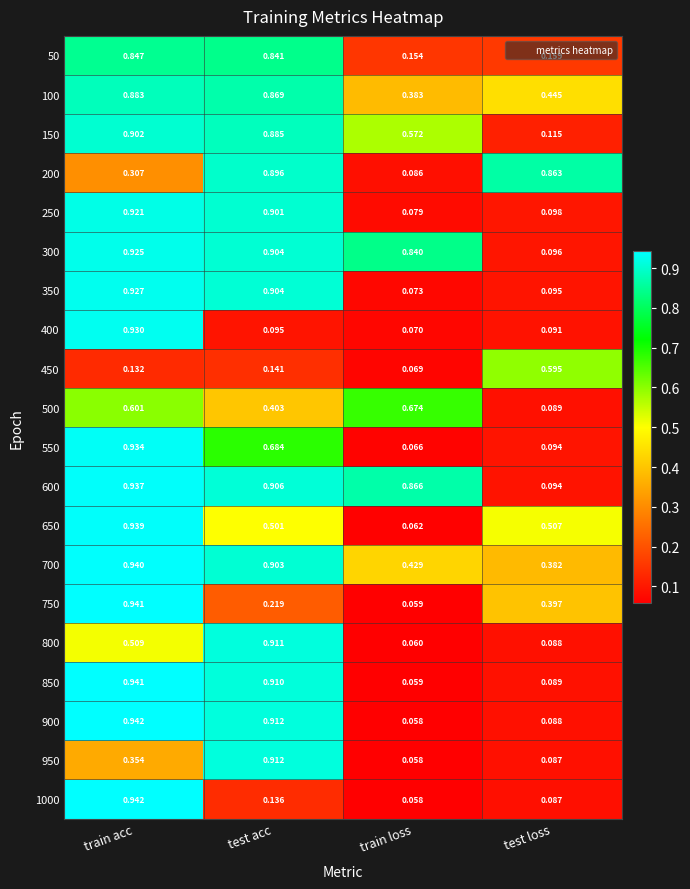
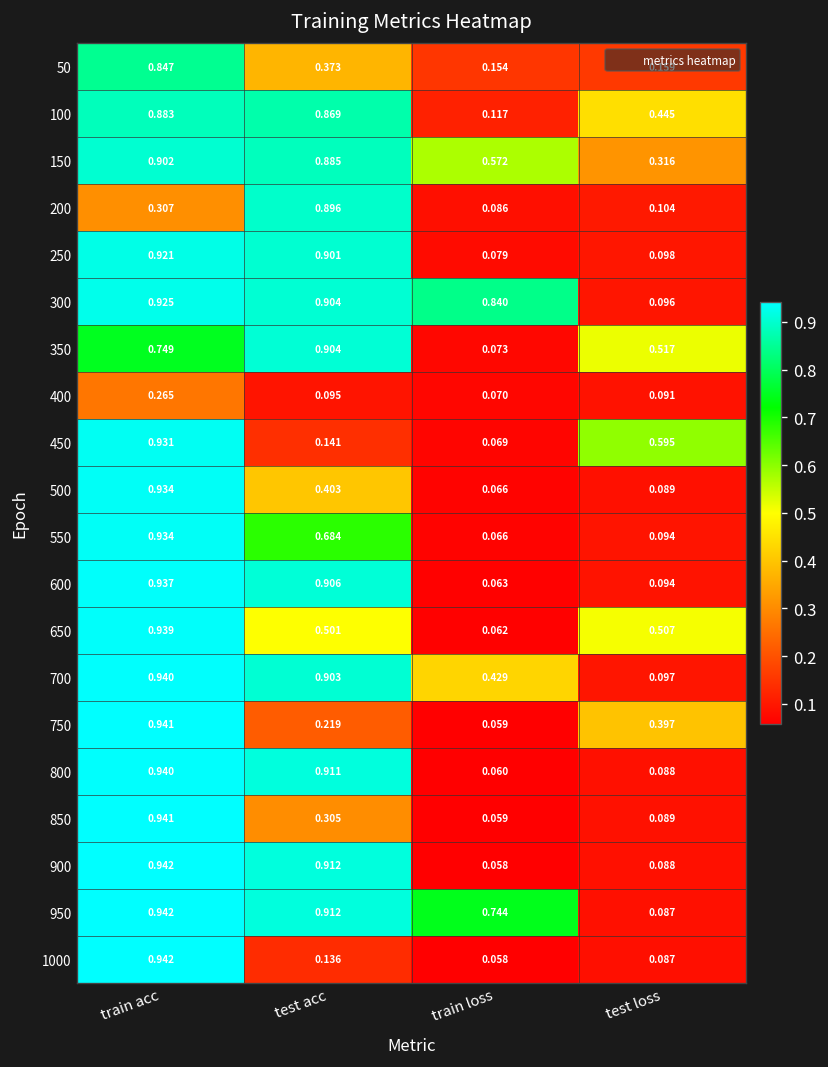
50, test acc: 0.841 -> 0.373
100, train loss: 0.383 -> 0.117
150, test loss: 0.115 -> 0.316
200, test loss: 0.863 -> 0.104
350, train acc: 0.927 -> 0.749
350, test loss: 0.095 -> 0.517
400, train acc: 0.930 -> 0.265
450, train acc: 0.132 -> 0.931
500, train acc: 0.601 -> 0.934
500, train loss: 0.674 -> 0.066
600, train loss: 0.866 -> 0.063
700, test loss: 0.382 -> 0.097
800, train acc: 0.509 -> 0.940
850, test acc: 0.910 -> 0.305
950, train acc: 0.354 -> 0.942
950, train loss: 0.058 -> 0.744
